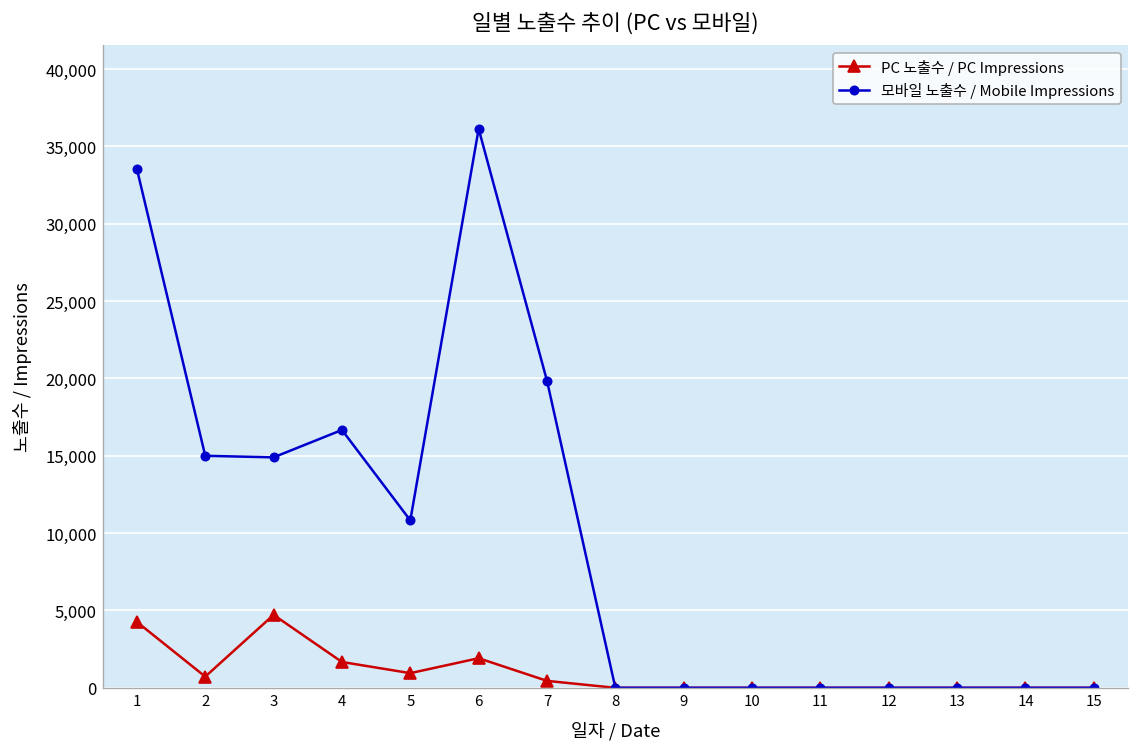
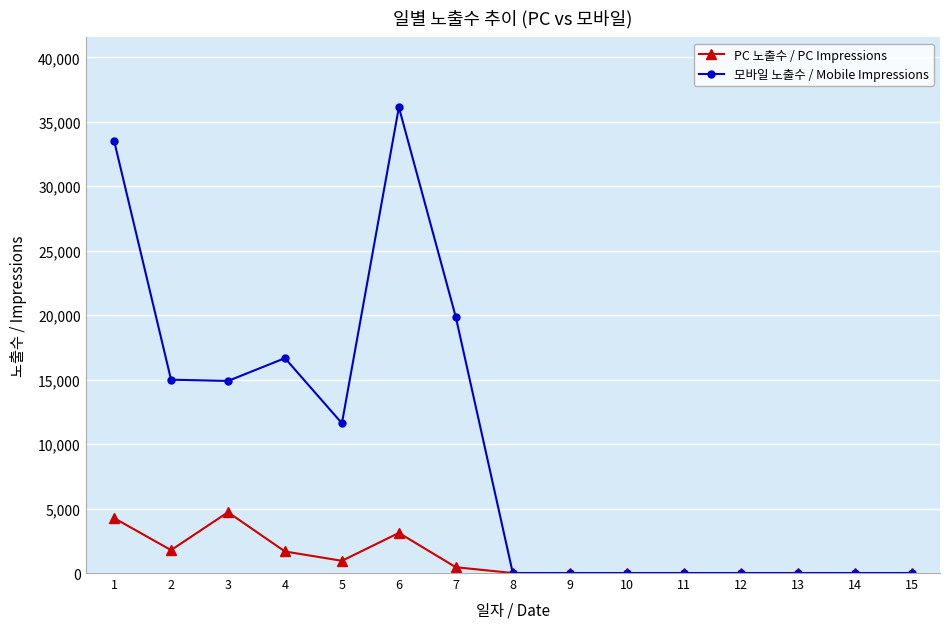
PC 노출수 / PC Impressions, 2: 700 -> 1,800
모바일 노출수 / Mobile Impressions, 5: 10,800 -> 11,600
PC 노출수 / PC Impressions, 6: 1,900 -> 3,100
